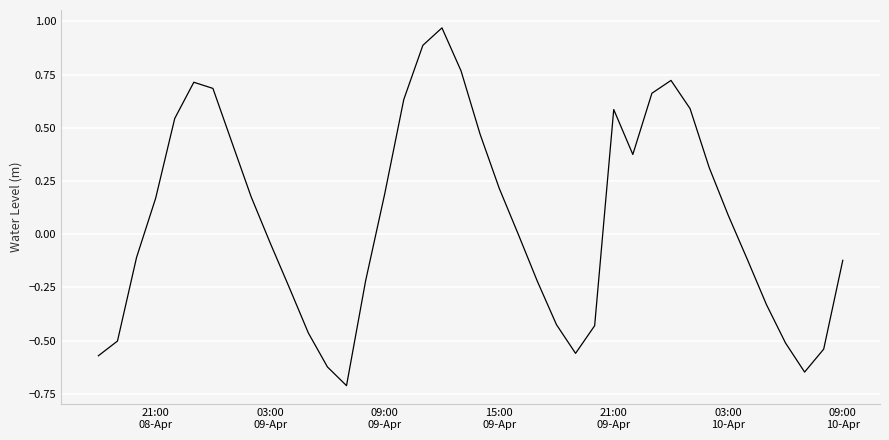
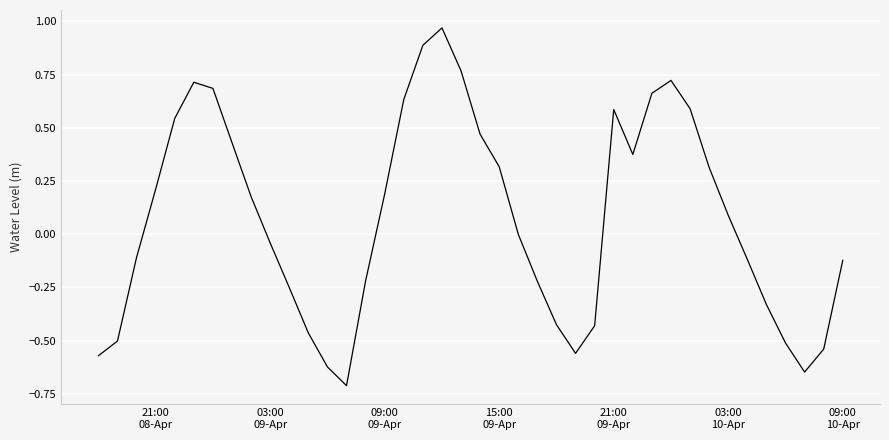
21:00 08-Apr: 0.17 -> 0.21
15:00 09-Apr: 0.22 -> 0.32
